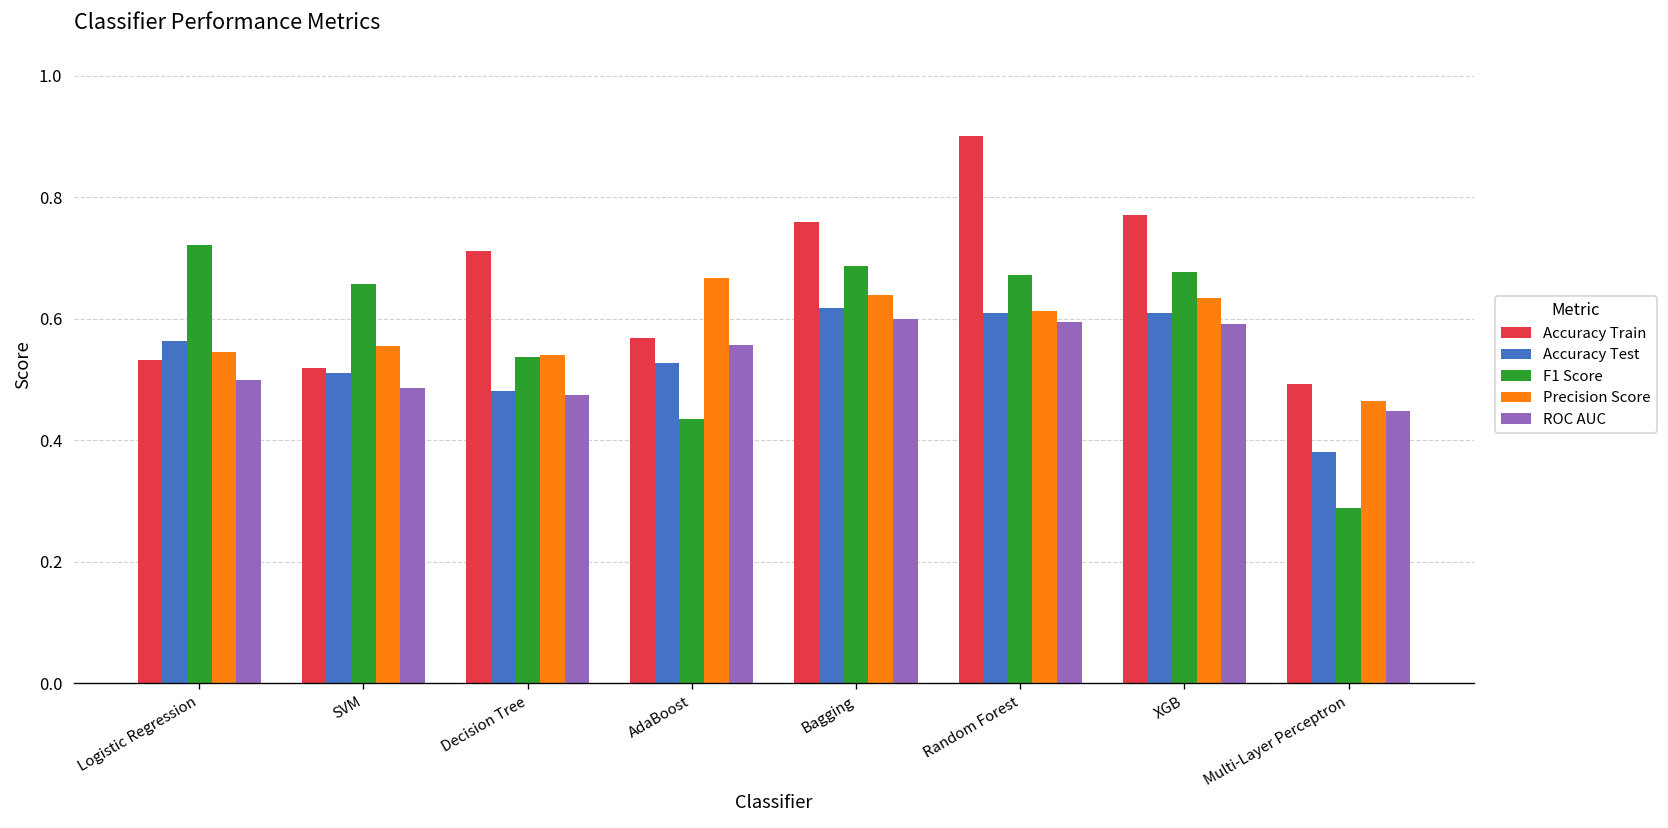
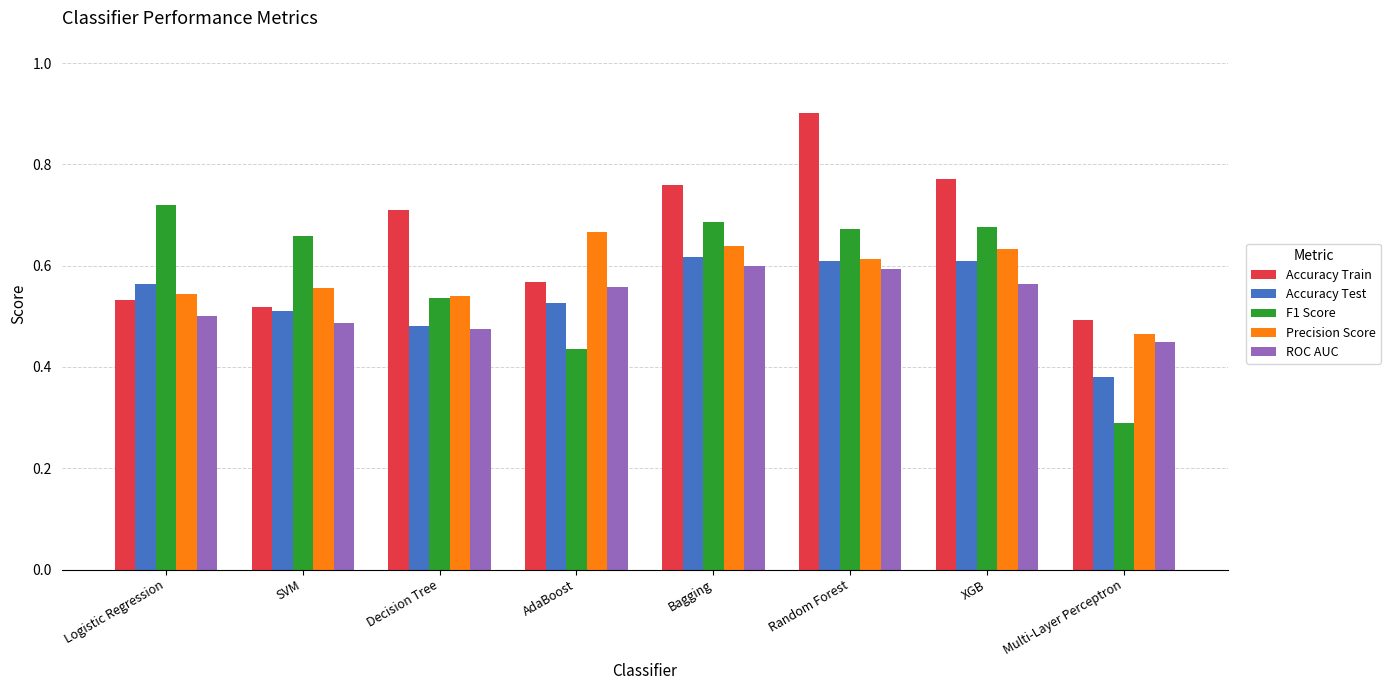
ROC AUC, XGB: 0.59 -> 0.56
